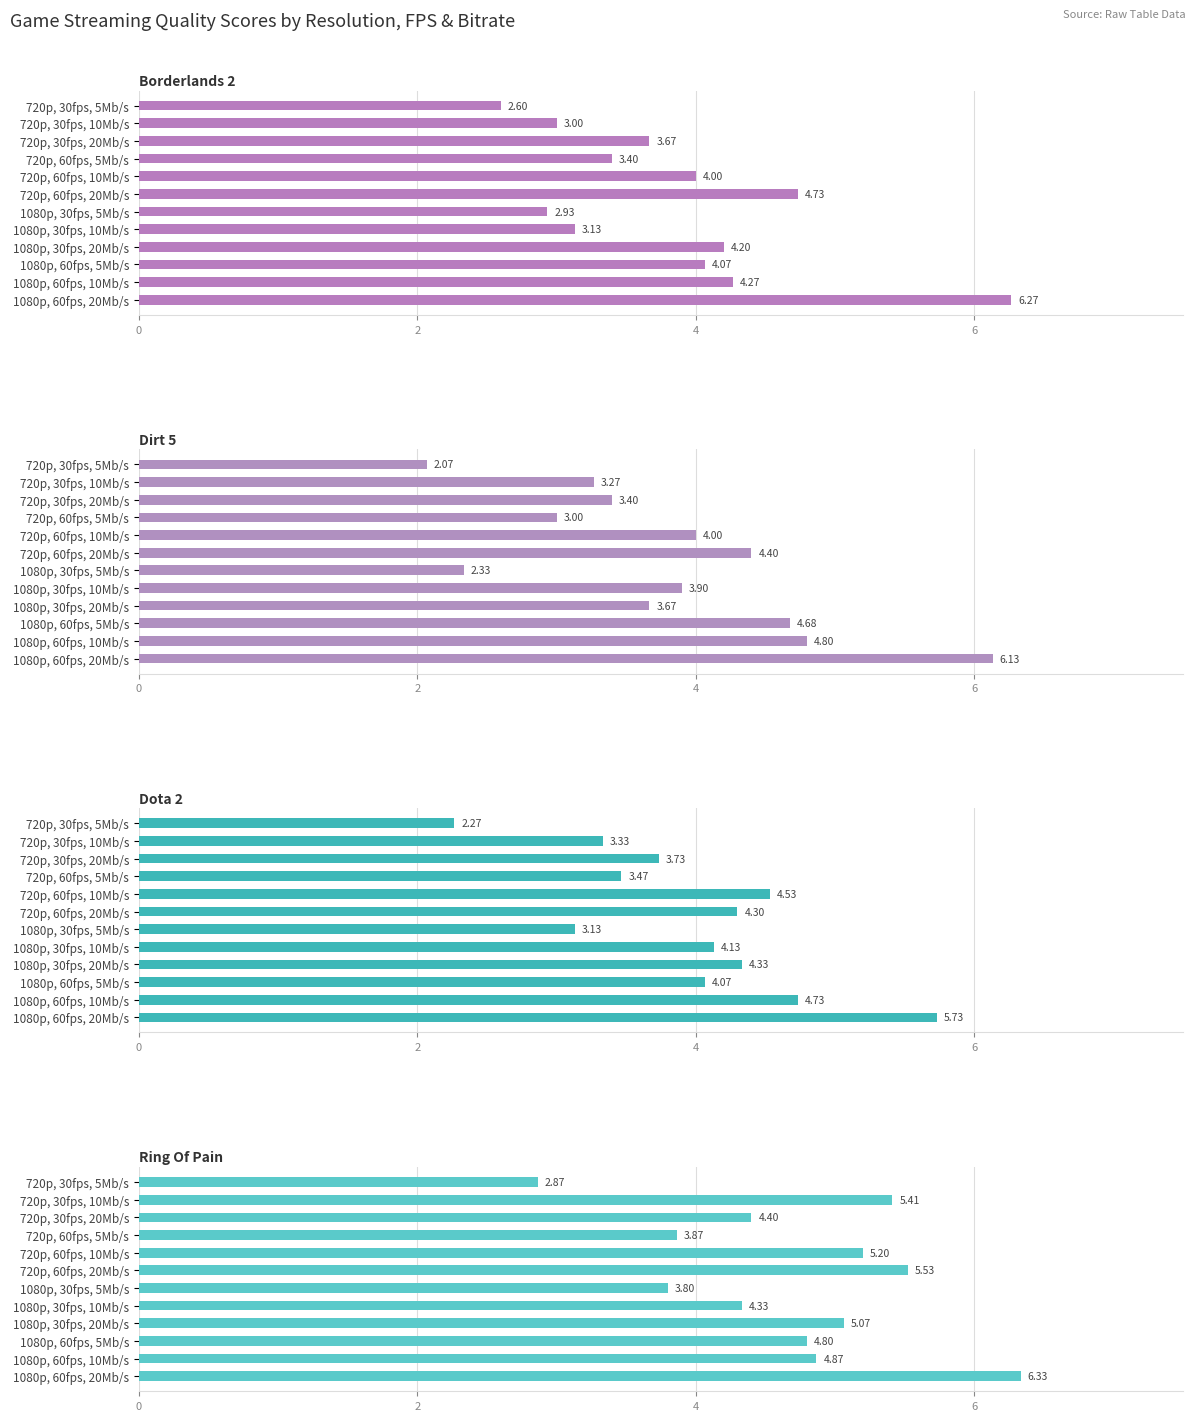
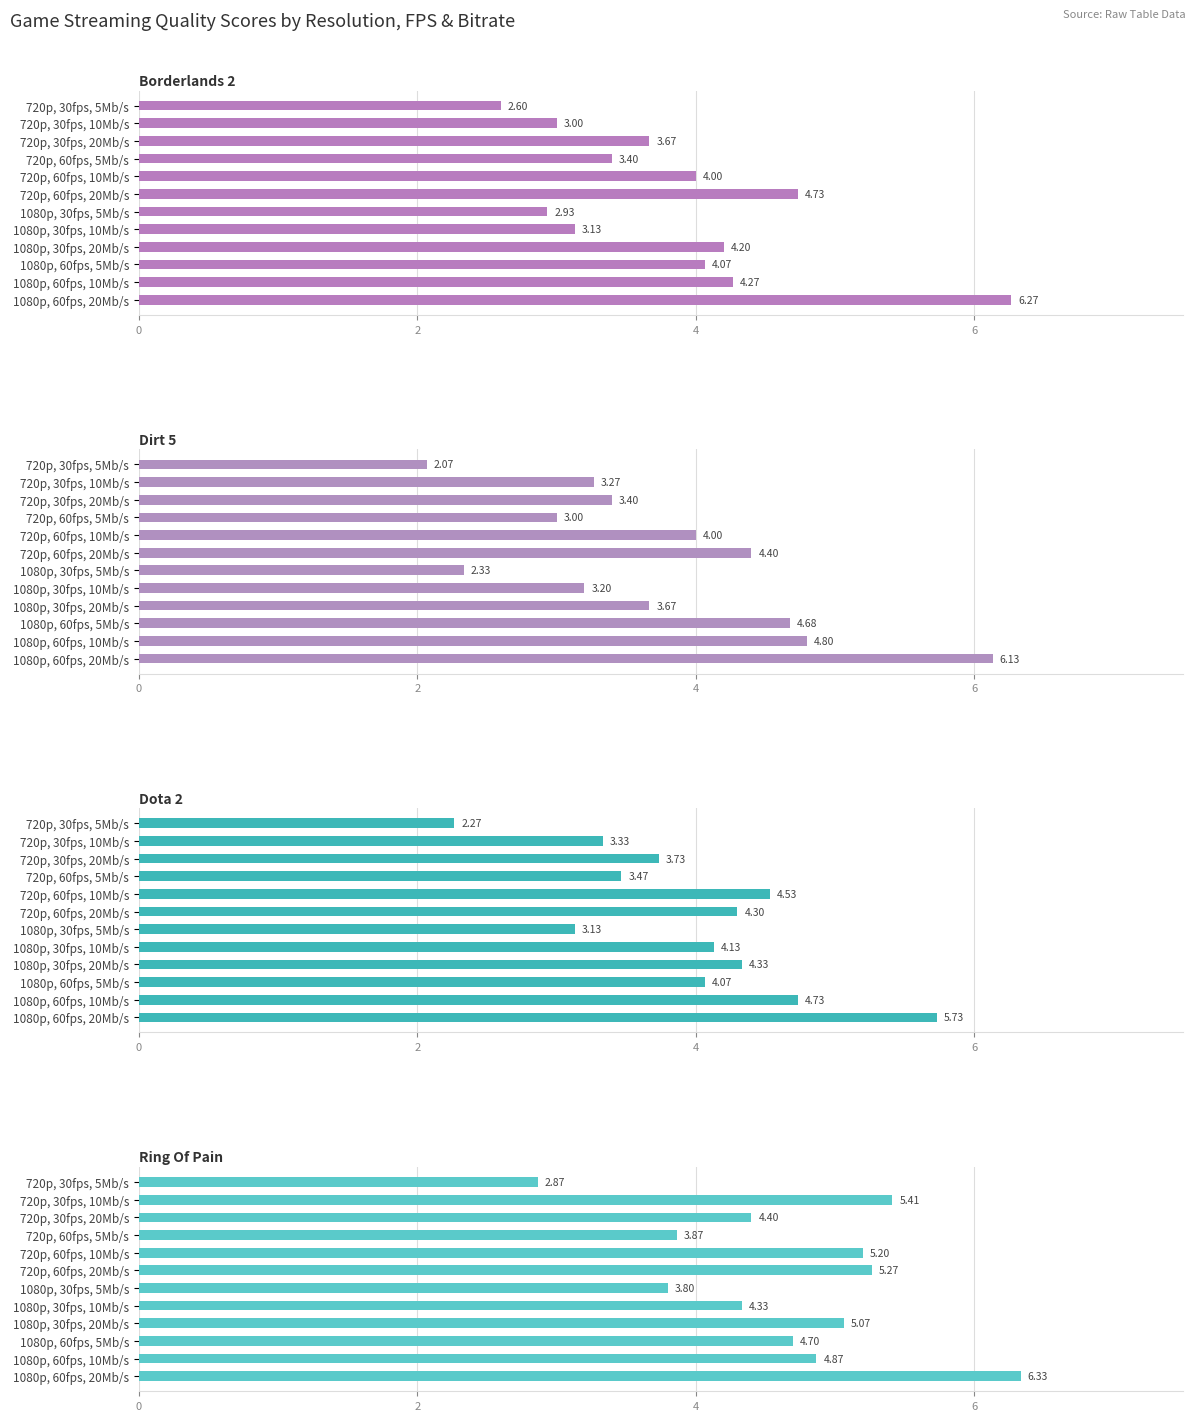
Dirt 5, 1080p, 30fps, 10Mb/s: 3.90 -> 3.20
Ring Of Pain, 720p, 60fps, 20Mb/s: 5.53 -> 5.27
Ring Of Pain, 1080p, 60fps, 5Mb/s: 4.80 -> 4.70
